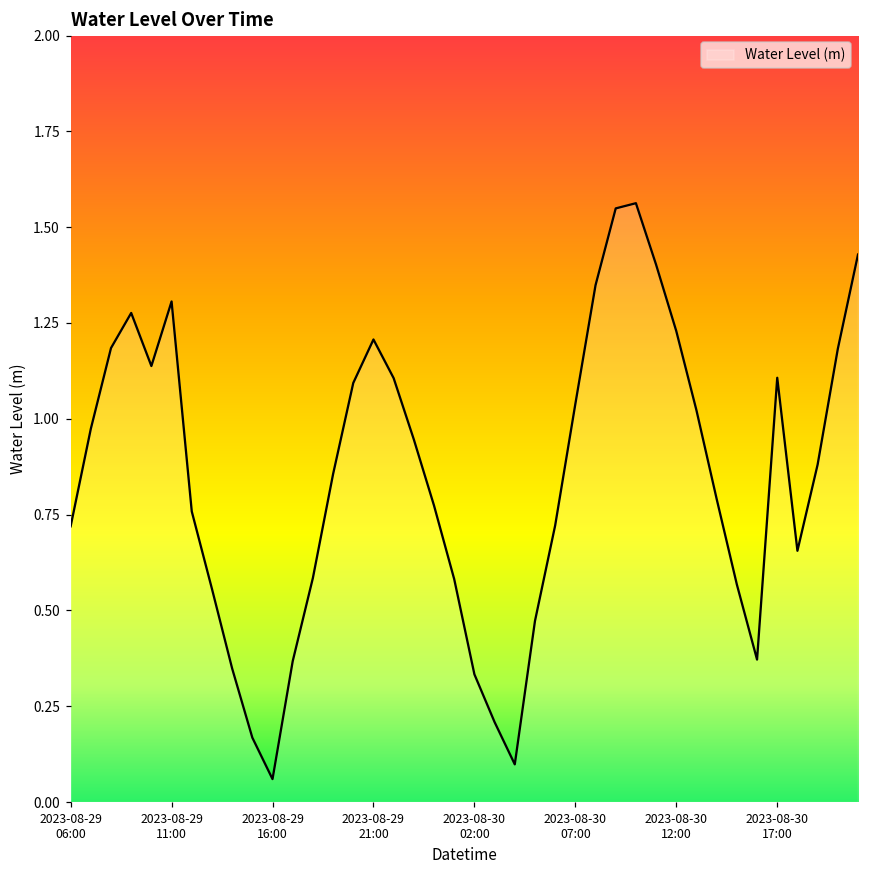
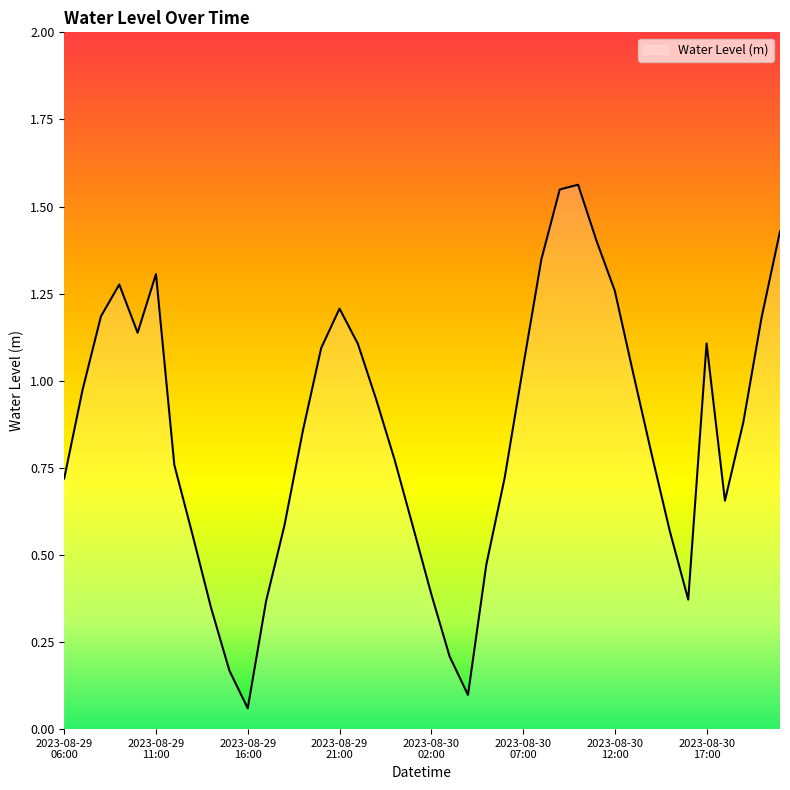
2023-08-30 02:00: 0.33 -> 0.39
2023-08-30 12:00: 1.23 -> 1.26
